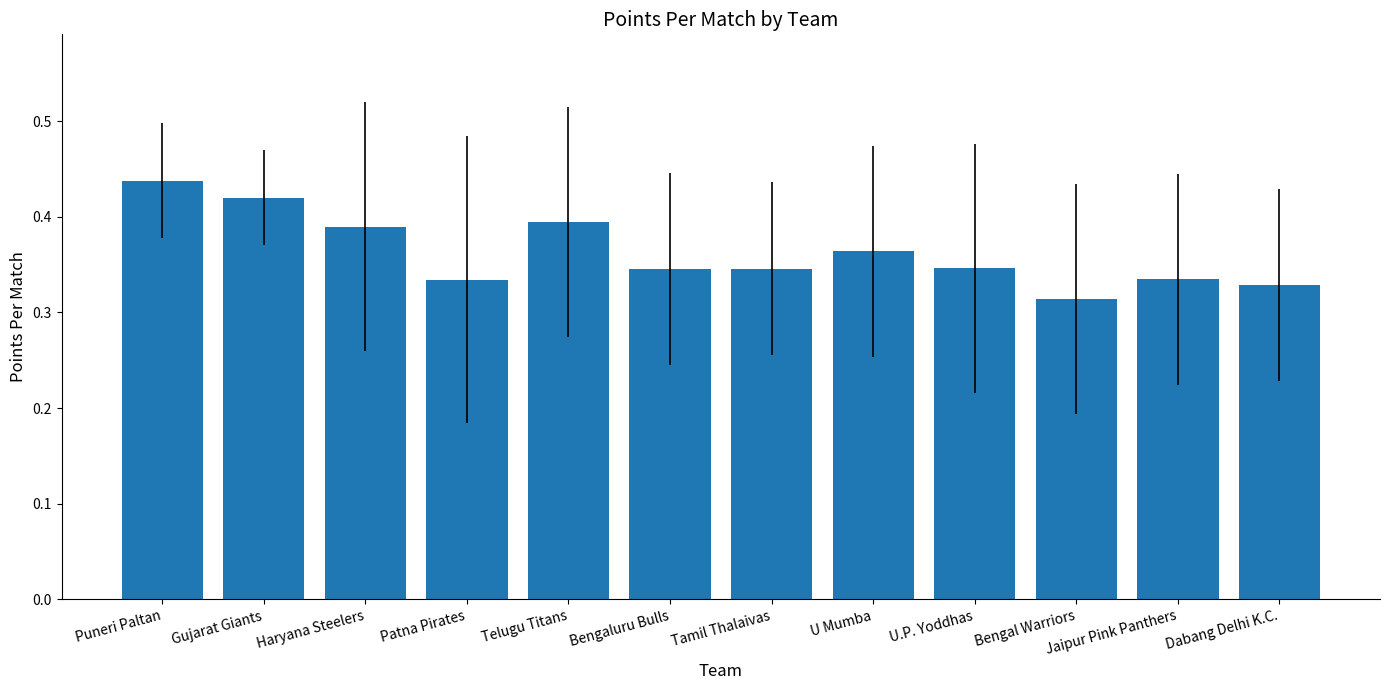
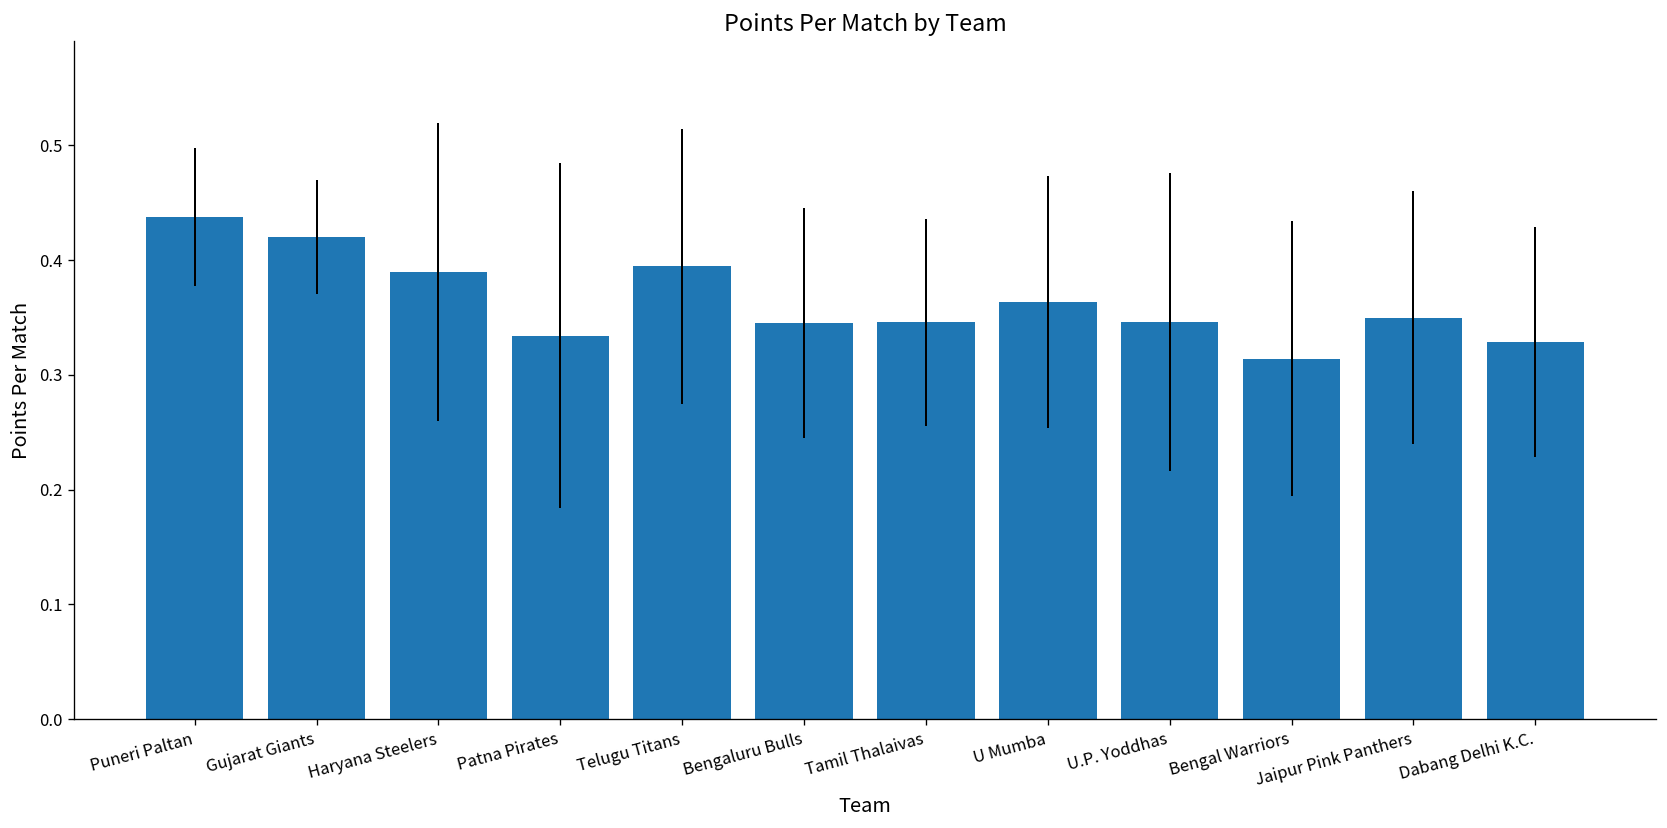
Jaipur Pink Panthers: 0.33 -> 0.35
